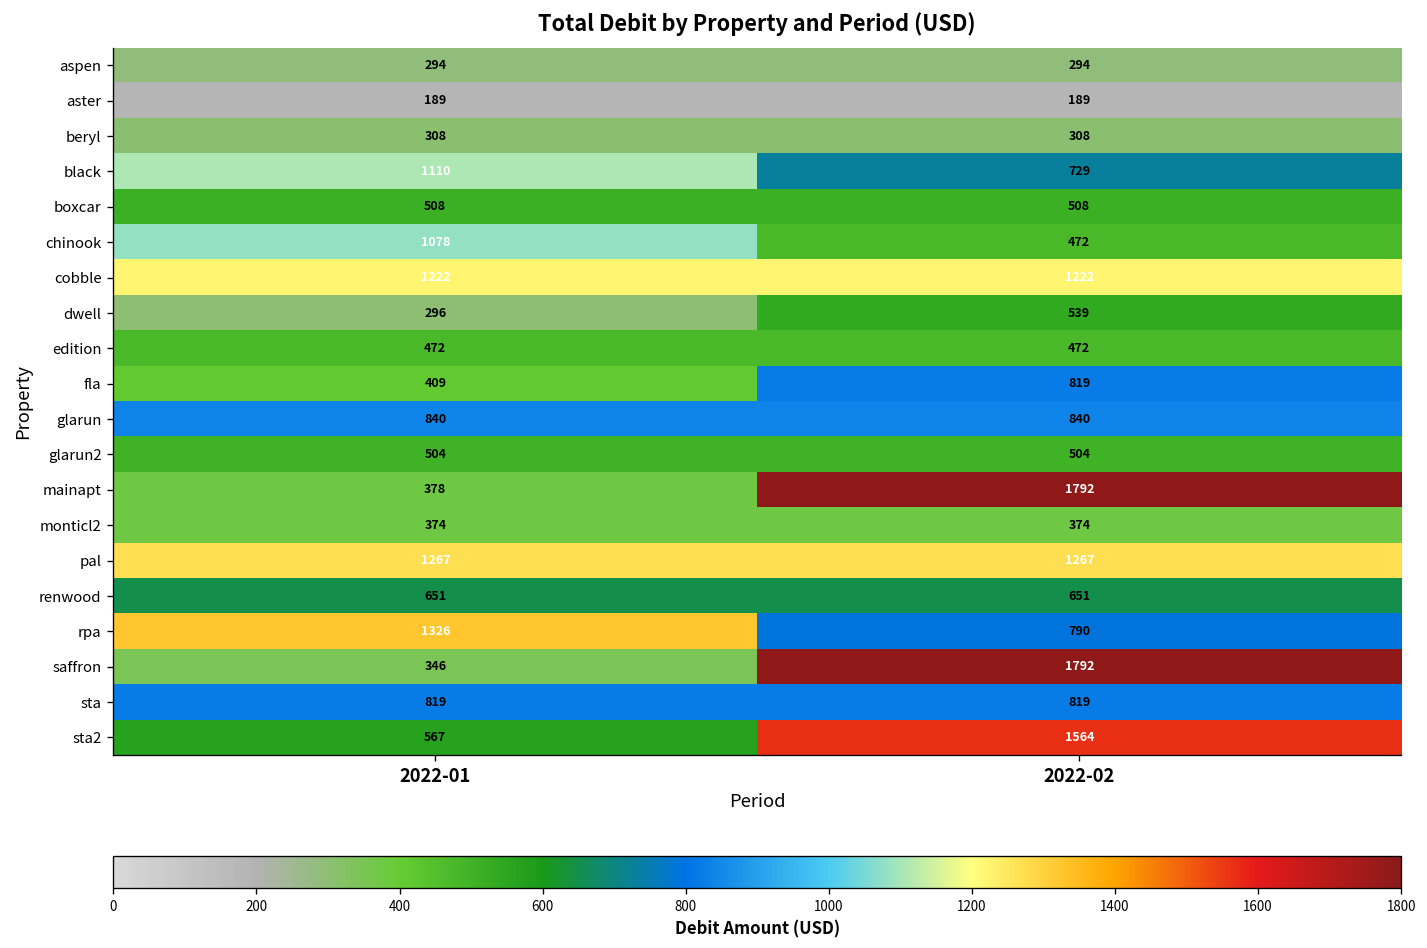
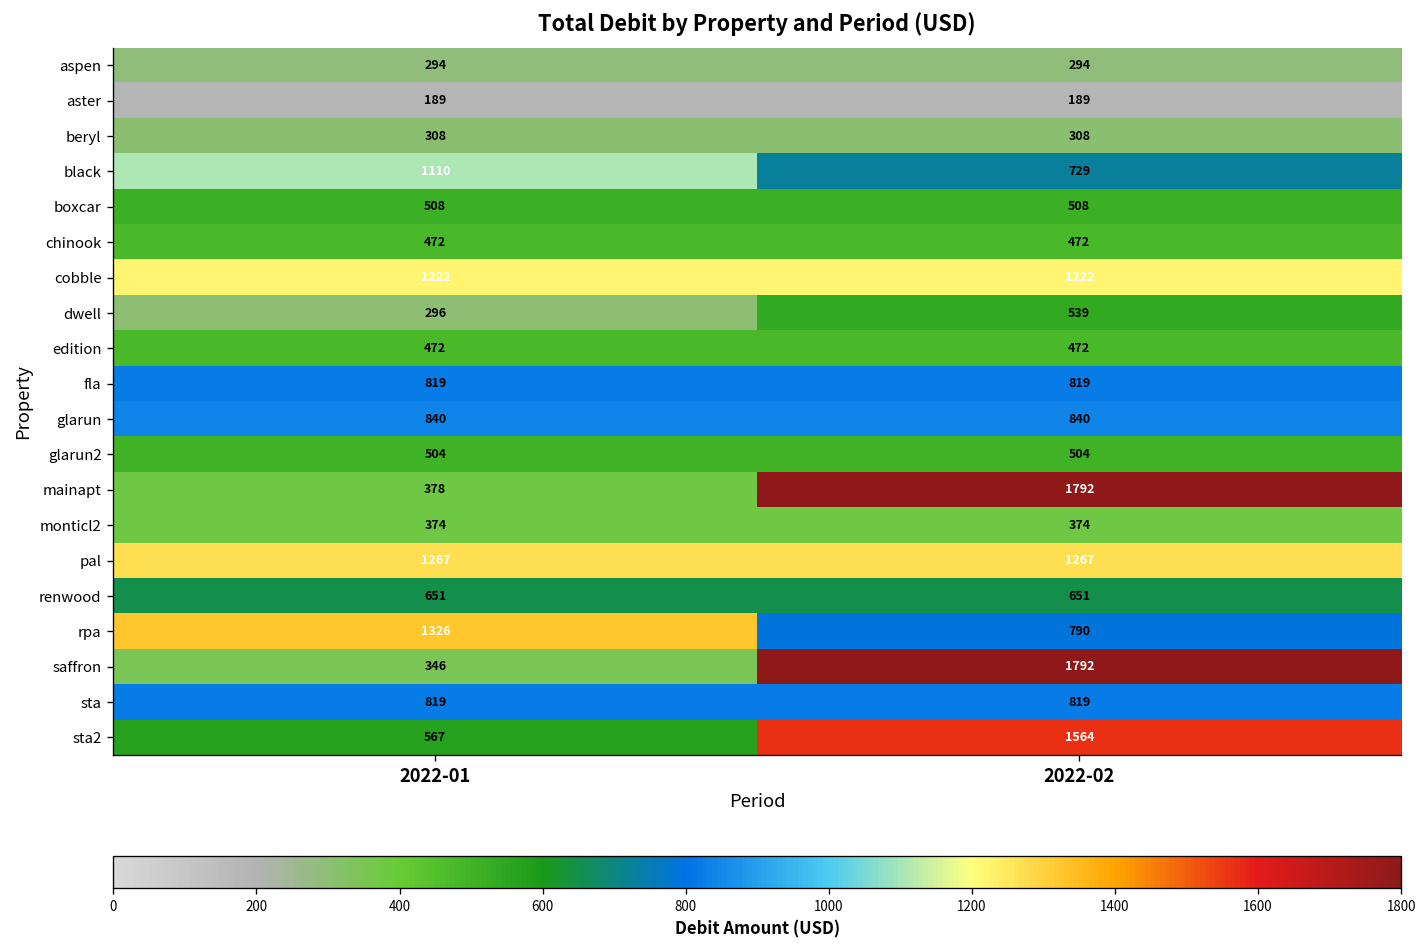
chinook, 2022-01: 1078 -> 472
fla, 2022-01: 409 -> 819
